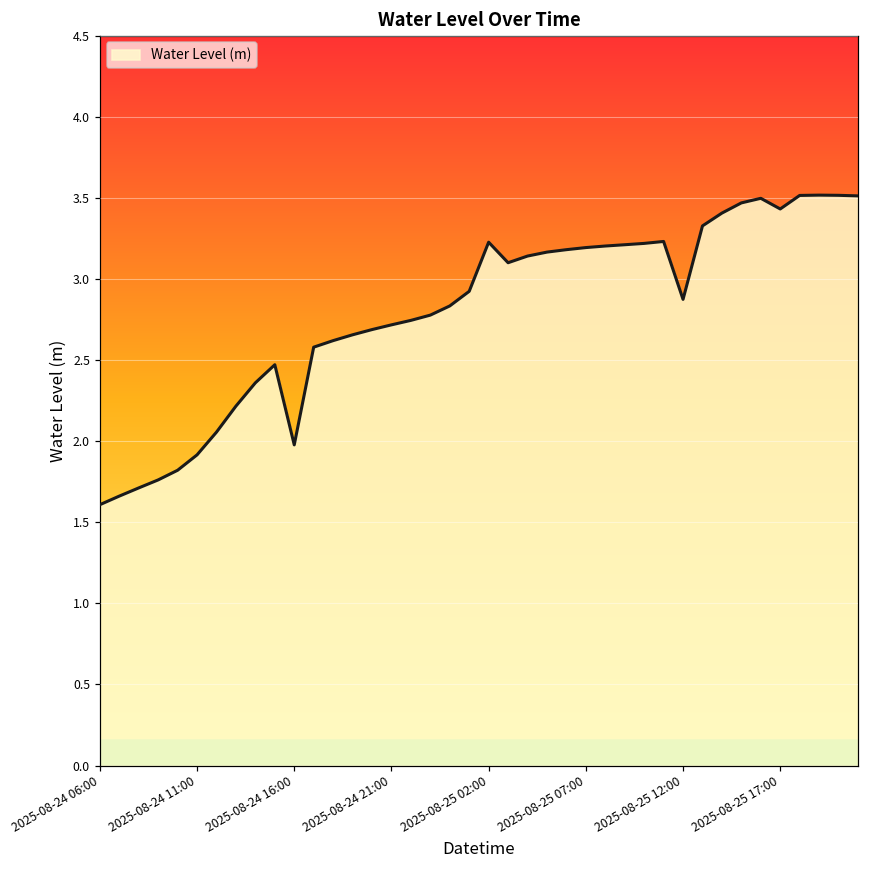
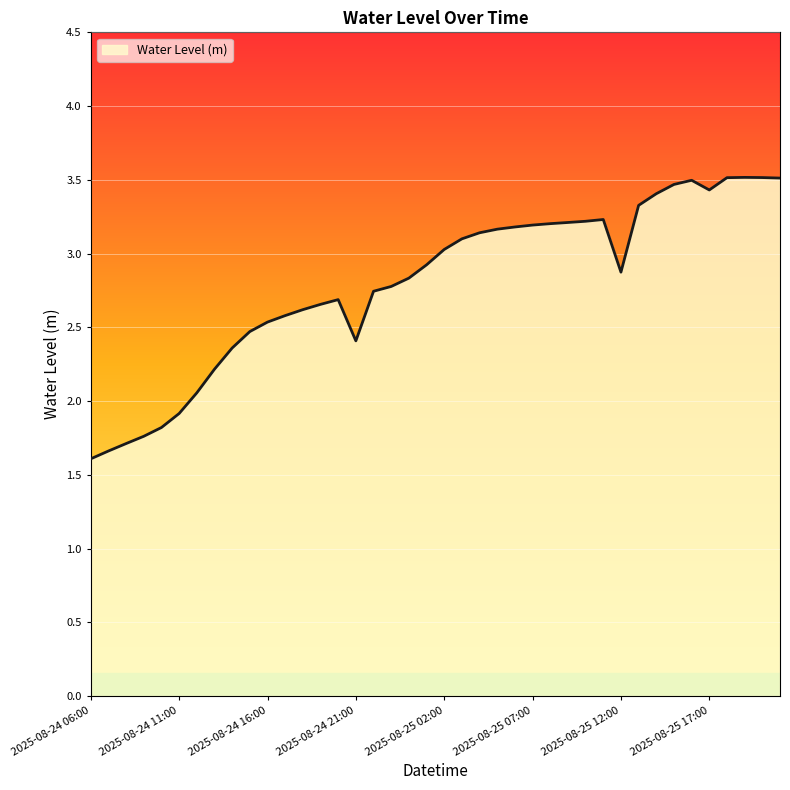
2025-08-24 16:00: 1.98 -> 2.54
2025-08-24 21:00: 2.72 -> 2.41
2025-08-25 02:00: 3.23 -> 3.03
